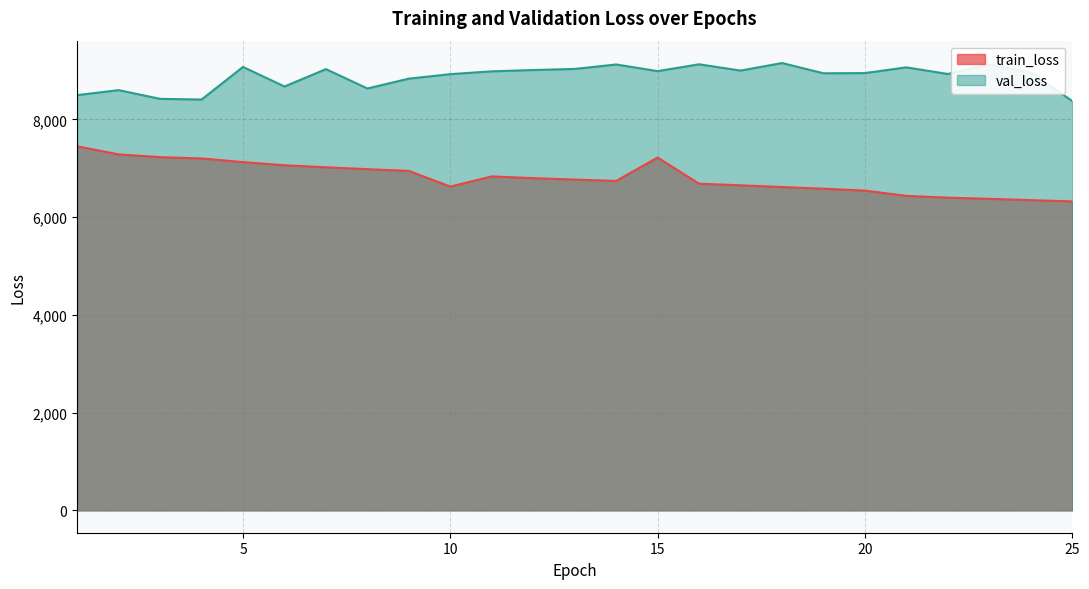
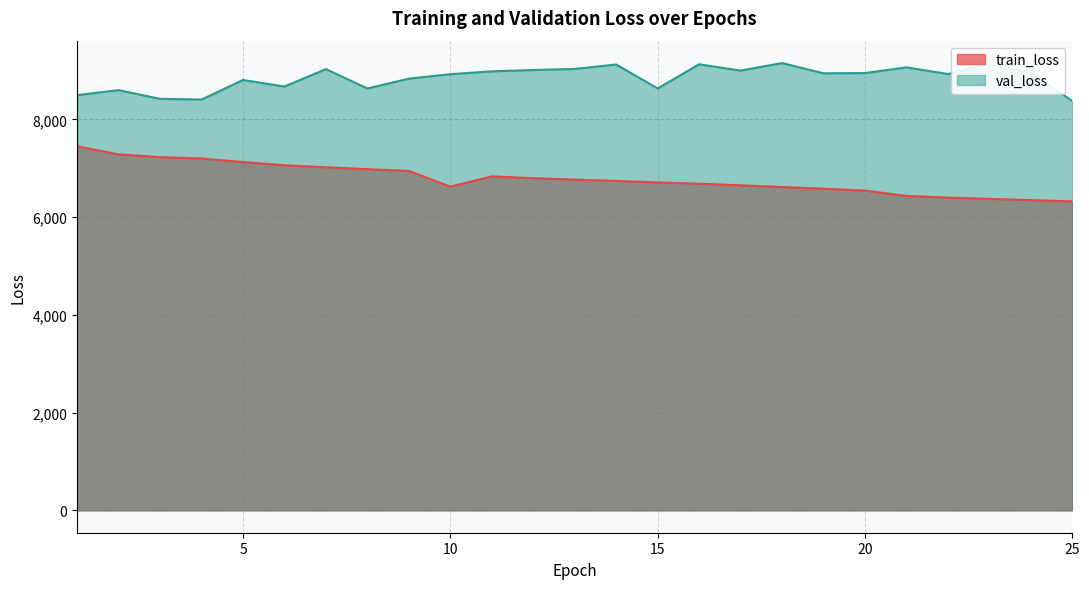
val_loss, 5: 9,100 -> 8,800
train_loss, 15: 7,200 -> 6,700
val_loss, 15: 9,000 -> 8,600
